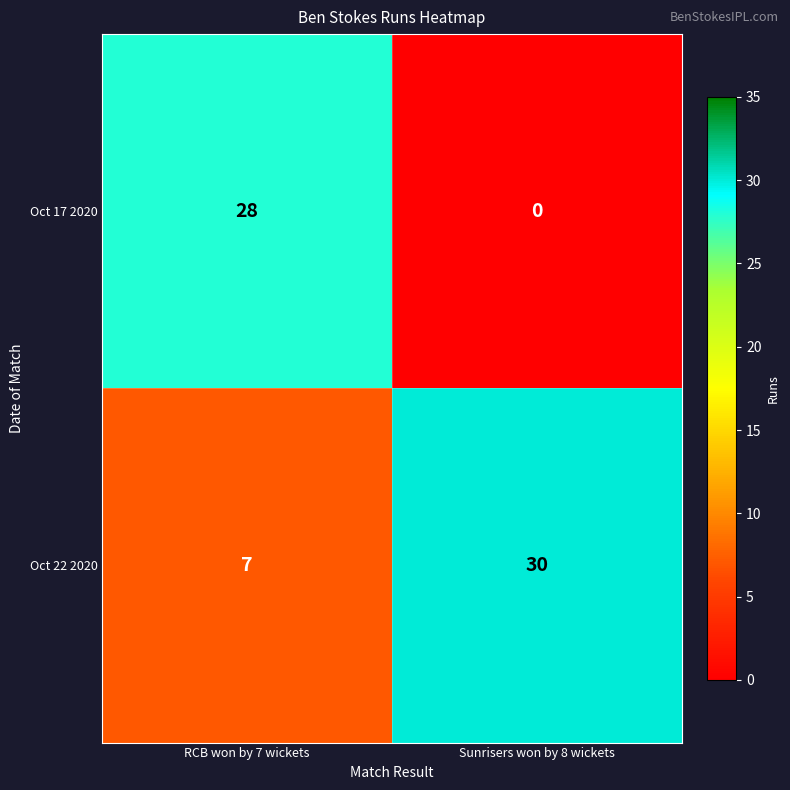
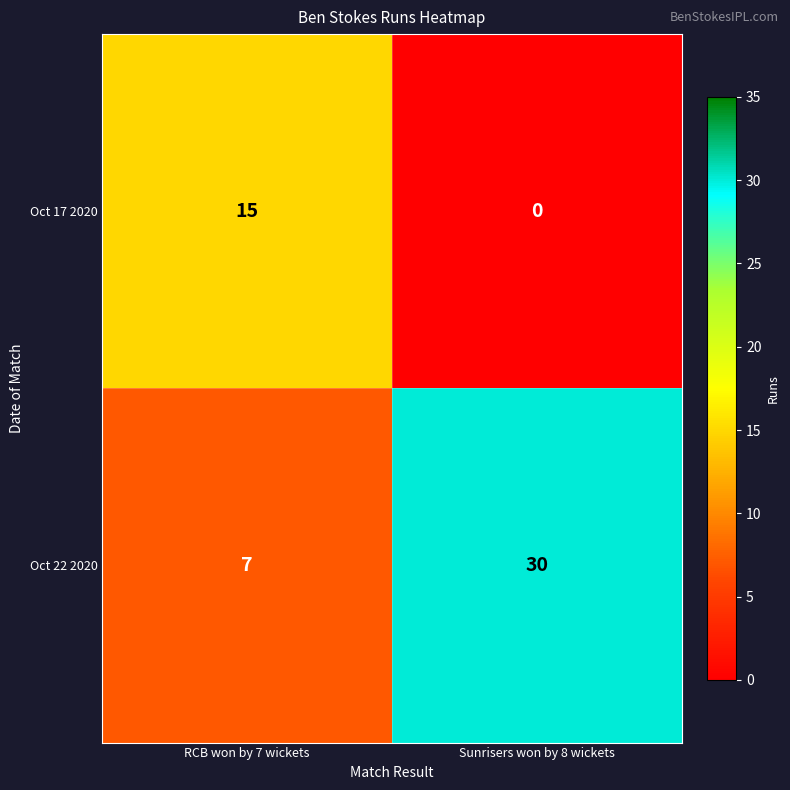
Oct 17 2020, RCB won by 7 wickets: 28 -> 15
